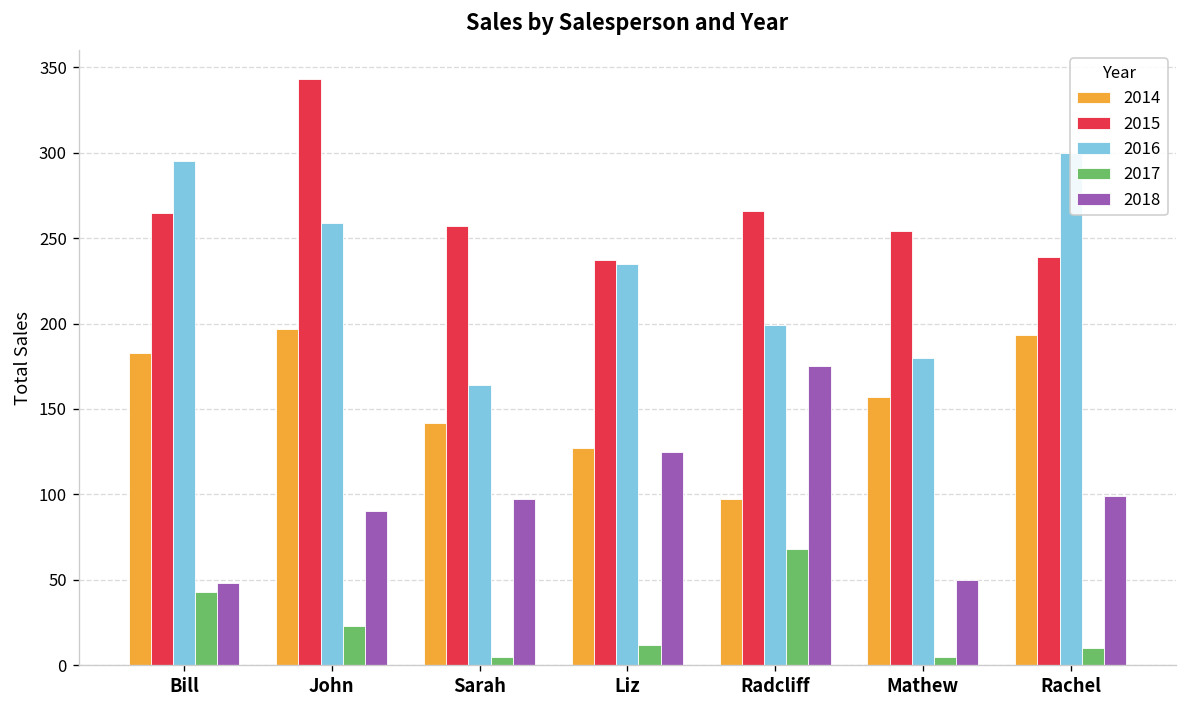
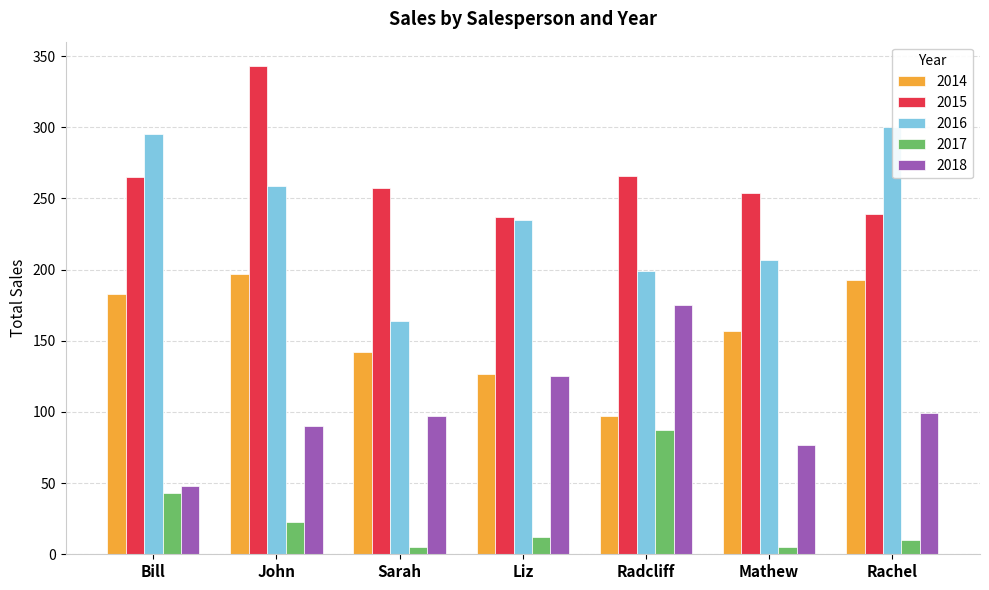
2017, Radcliff: 68 -> 87
2016, Mathew: 180 -> 207
2018, Mathew: 50 -> 77
